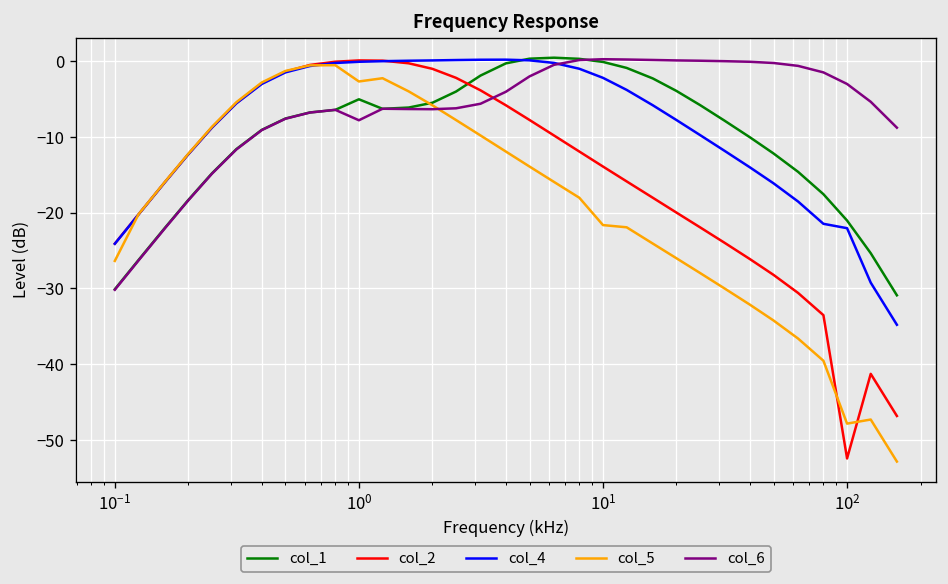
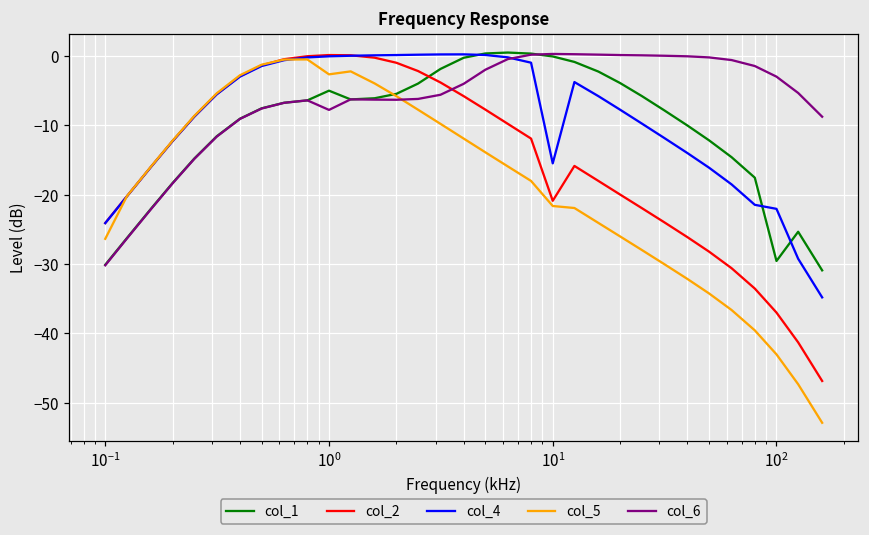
col_2, 10^1: -14 -> -21
col_4, 10^1: -2 -> -16
col_1, 10^2: -21 -> -30
col_2, 10^2: -52 -> -37
col_5, 10^2: -48 -> -43
